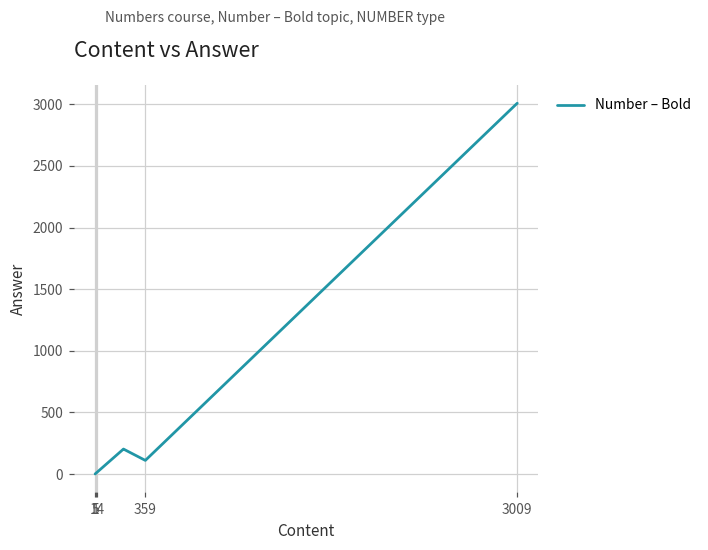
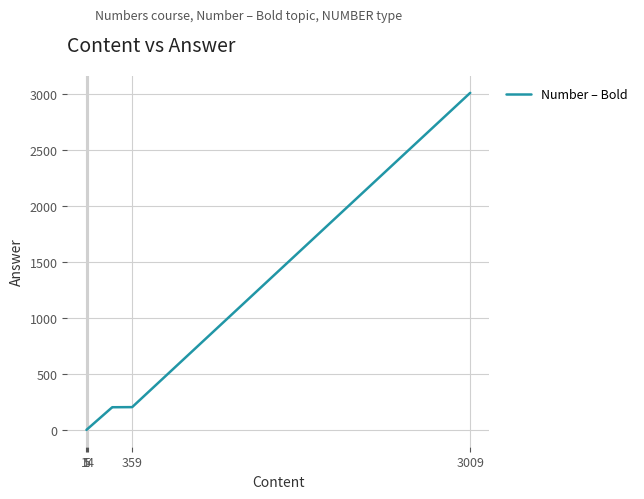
359: 110 -> 200
